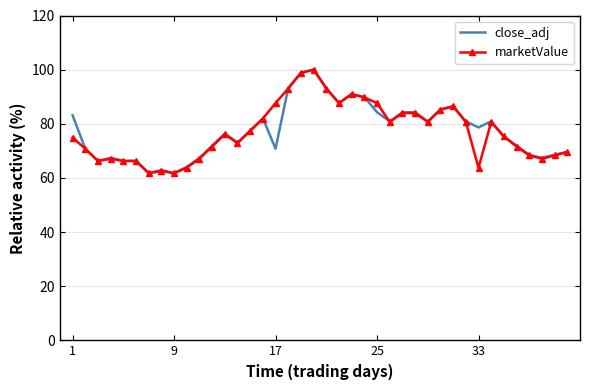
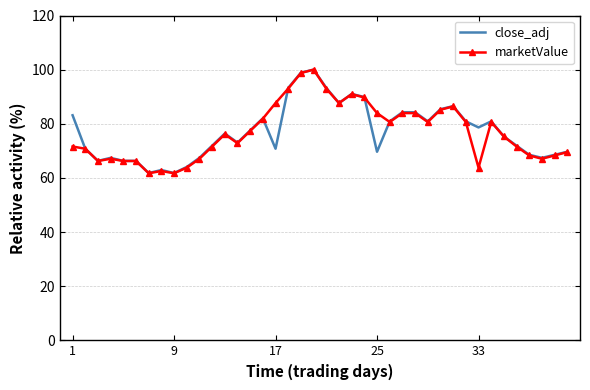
marketValue, 1: 75 -> 72
close_adj, 25: 84 -> 70
marketValue, 25: 88 -> 84
